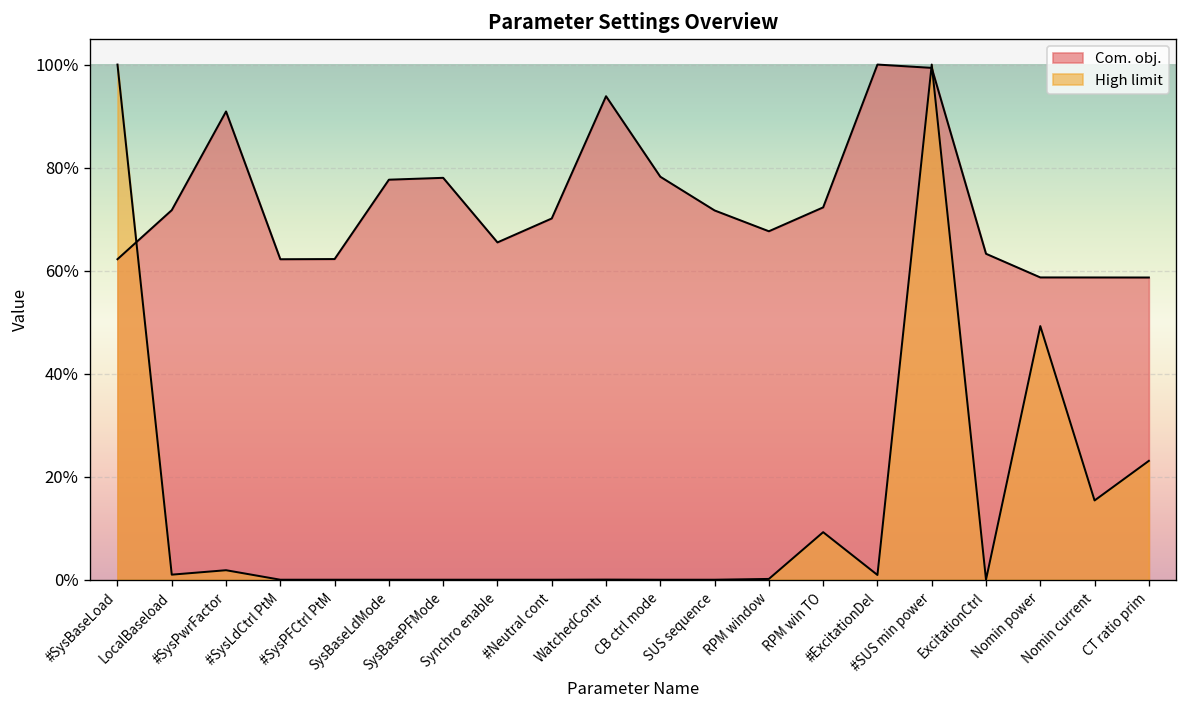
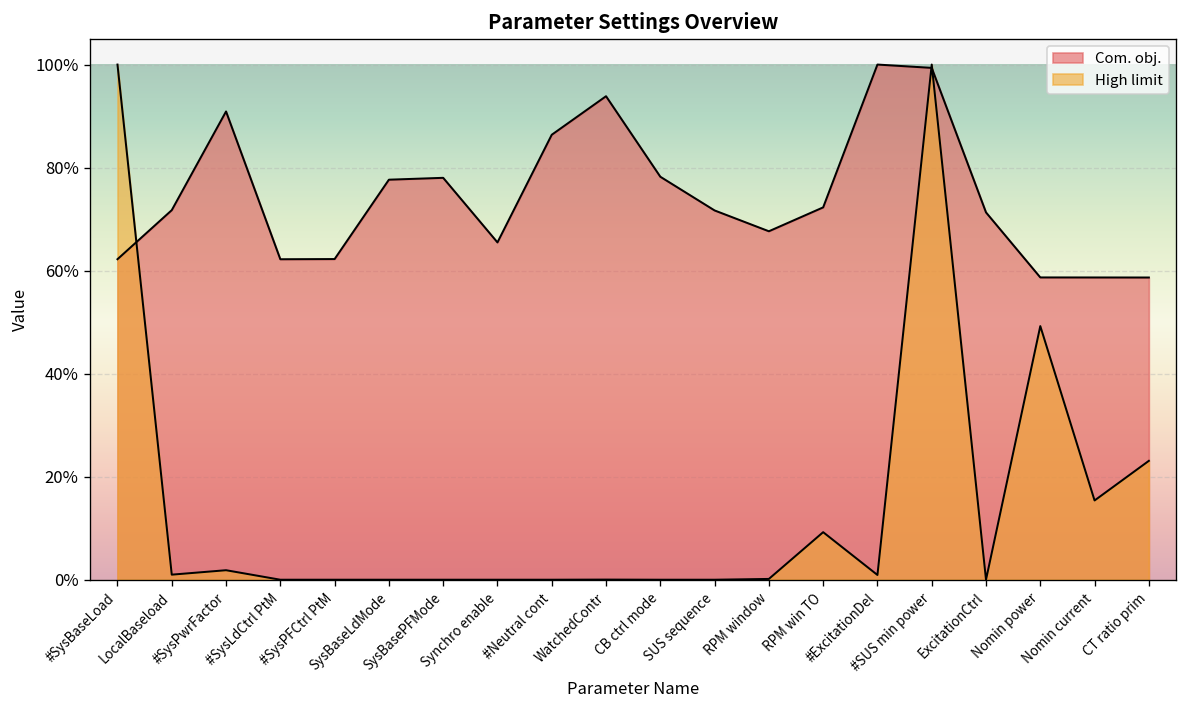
Com. obj., #Neutral cont: 70% -> 86%
Com. obj., ExcitationCtrl: 63% -> 71%
